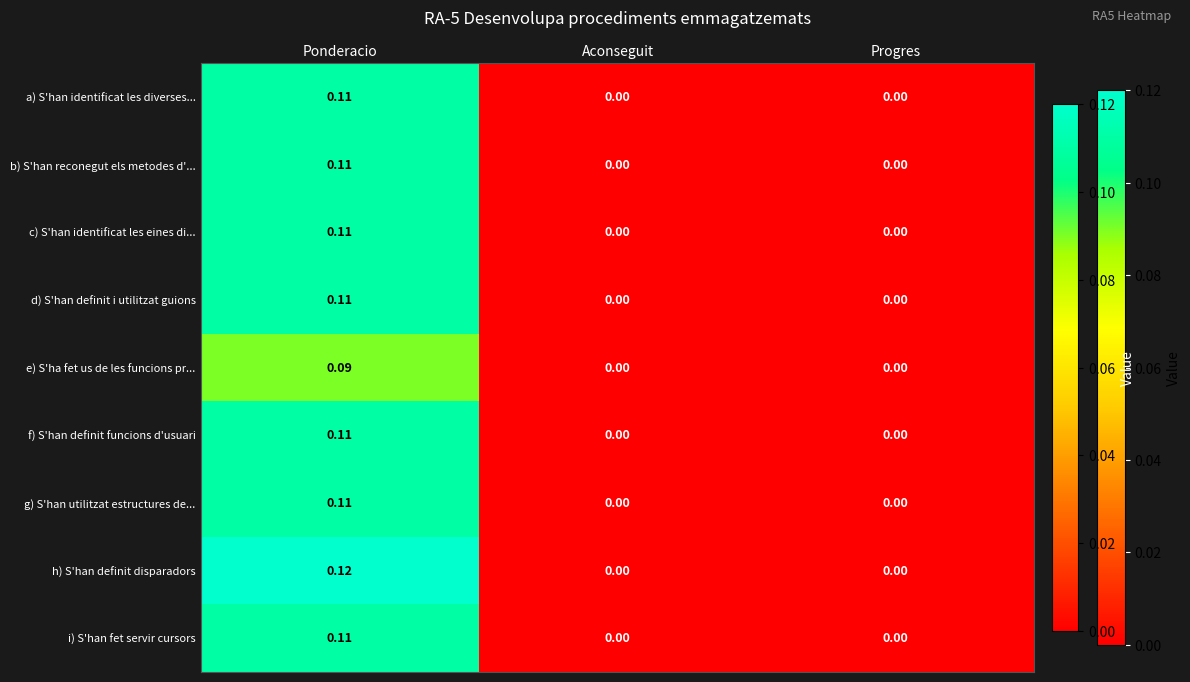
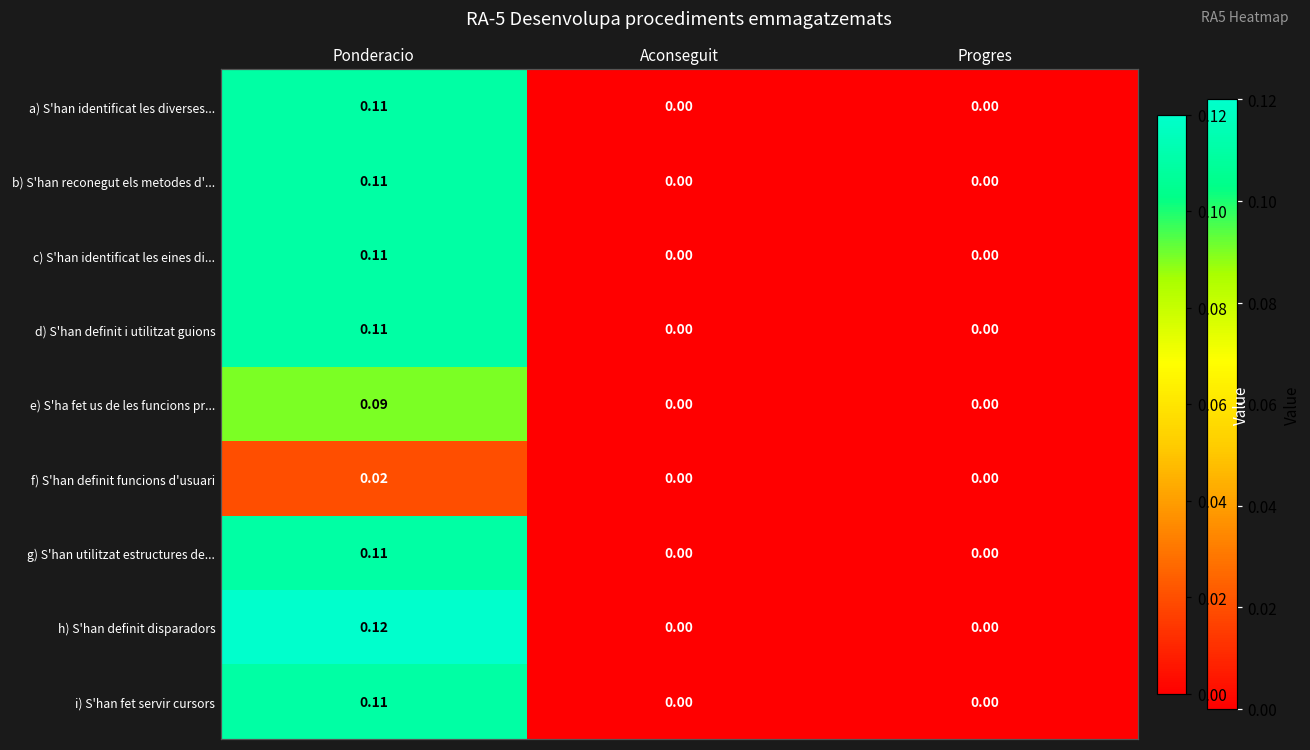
f) S'han definit funcions d'usuari, Ponderacio: 0.11 -> 0.02
